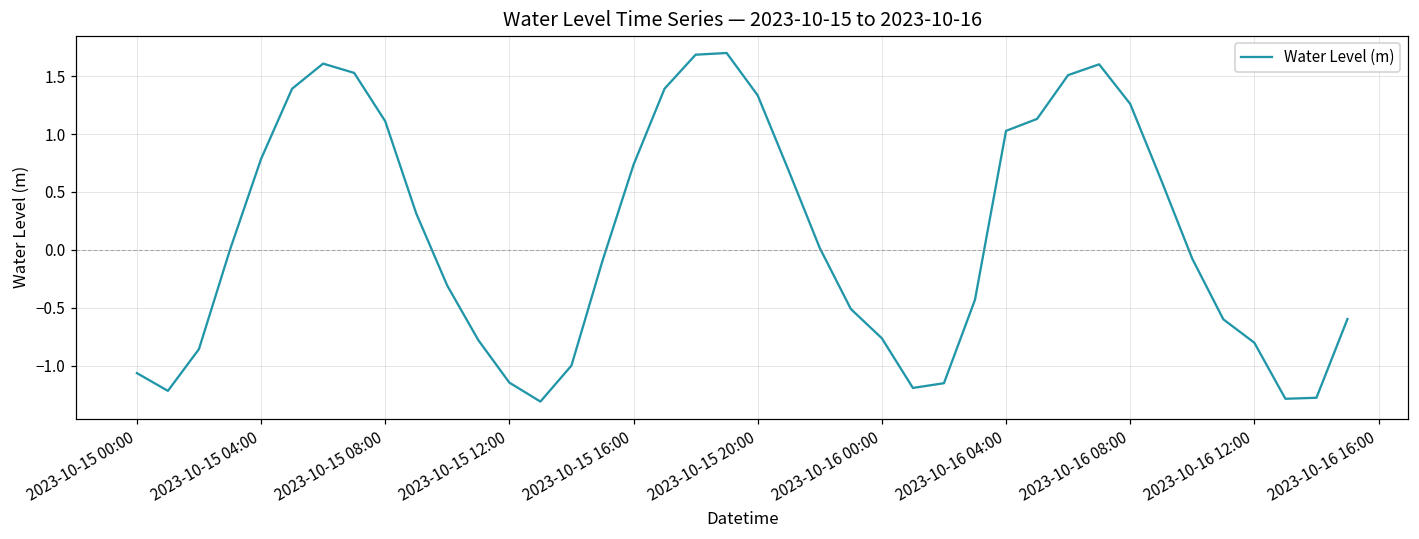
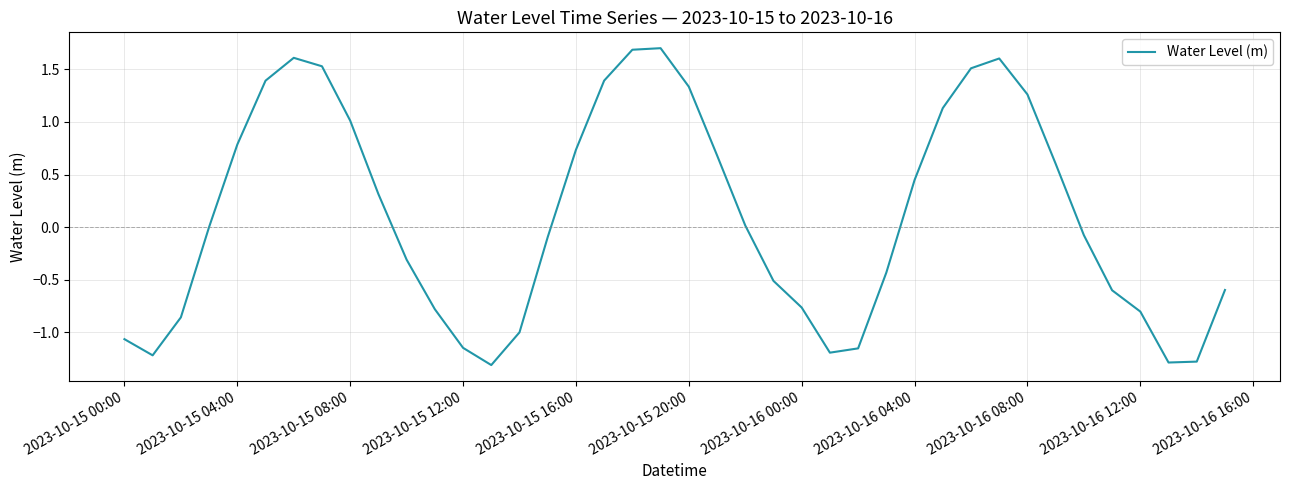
2023-10-15 08:00: 1.11 -> 1.01
2023-10-16 04:00: 1.03 -> 0.45
